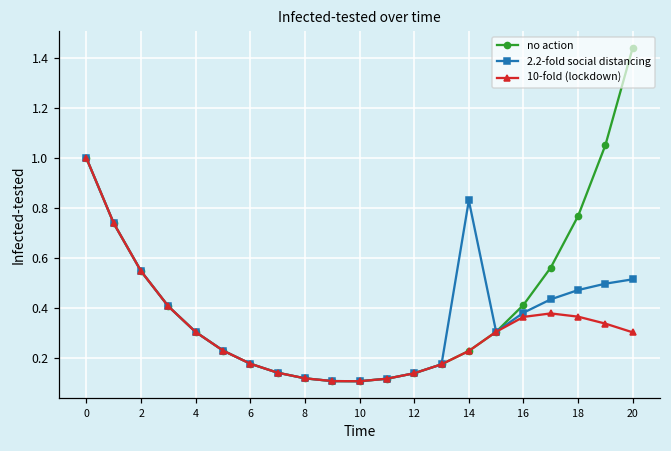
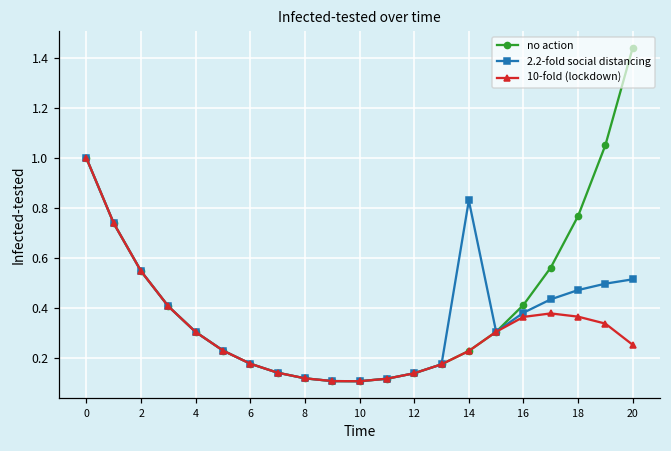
10-fold (lockdown), 20: 0.30 -> 0.25
